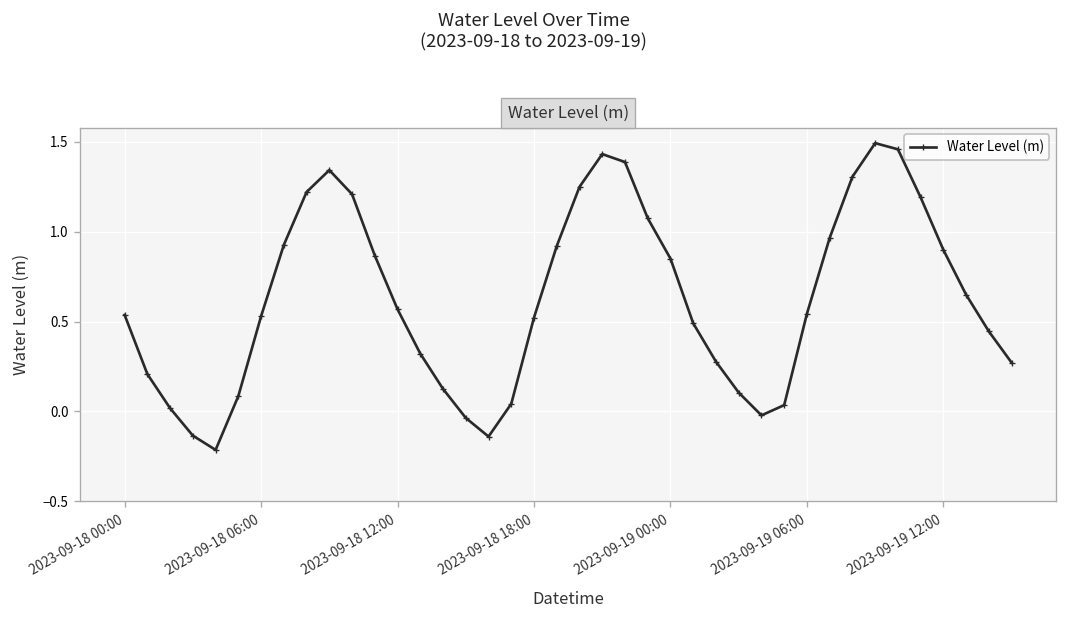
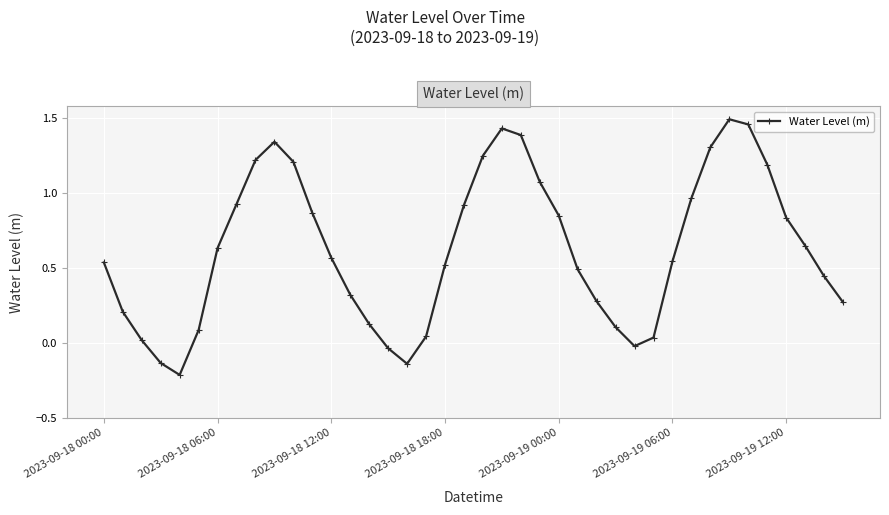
2023-09-18 06:00: 0.53 -> 0.63
2023-09-19 12:00: 0.90 -> 0.84
